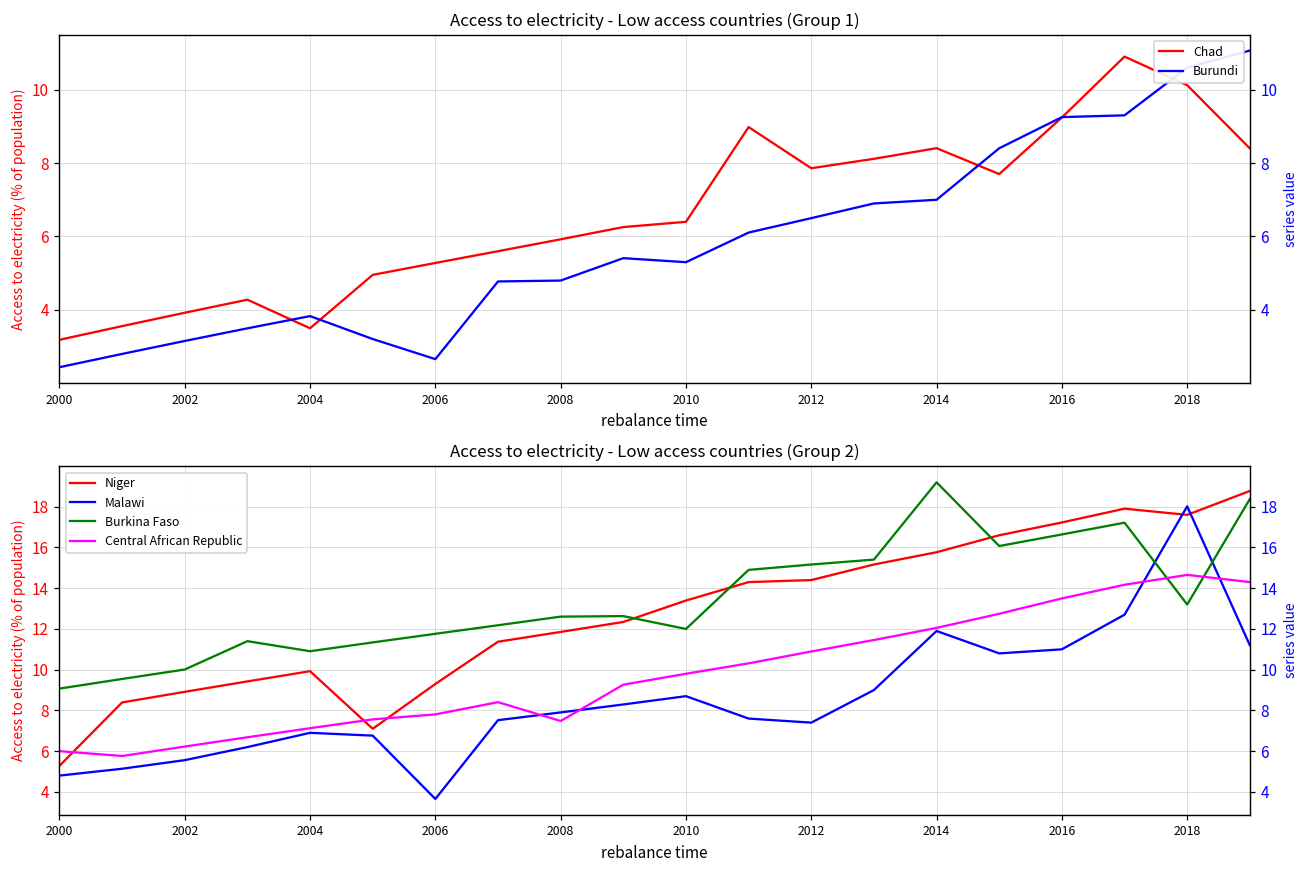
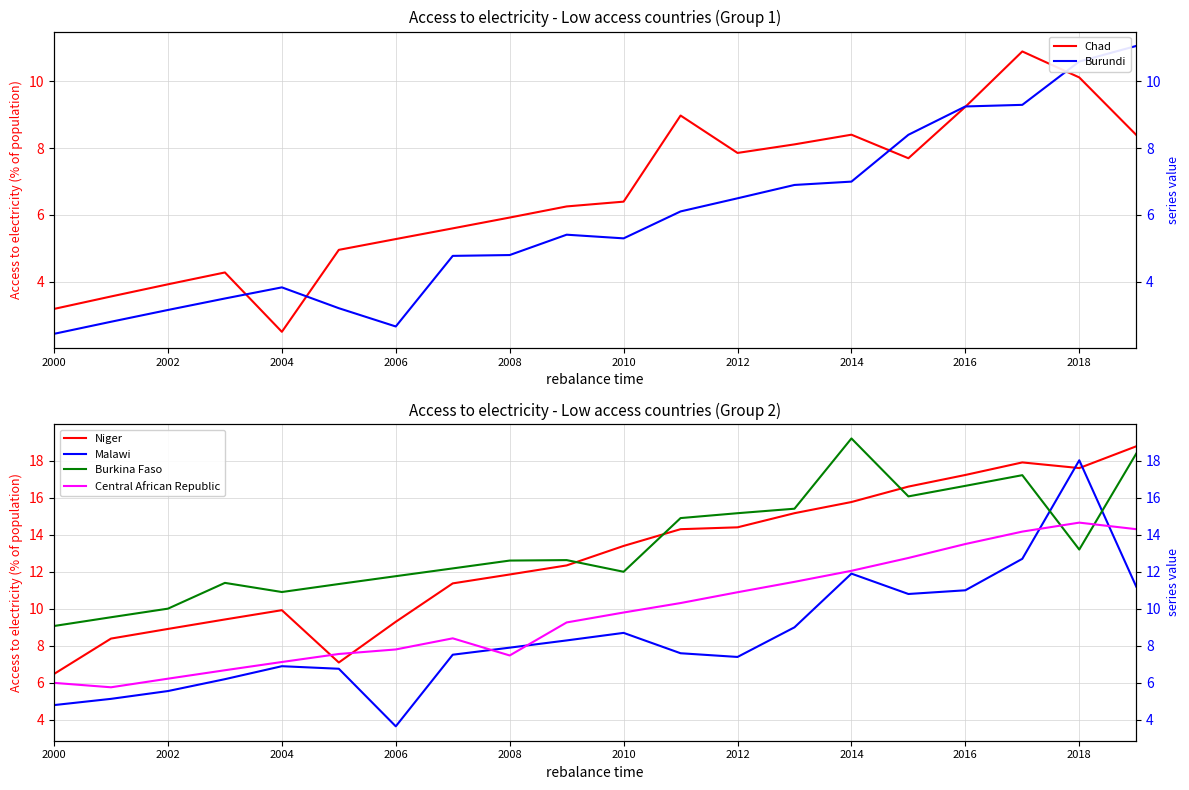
Access to electricity - Low access countries (Group 1), Chad, 2004: 3.5 -> 2.5
Access to electricity - Low access countries (Group 2), Niger, 2000: 5.3 -> 6.5
